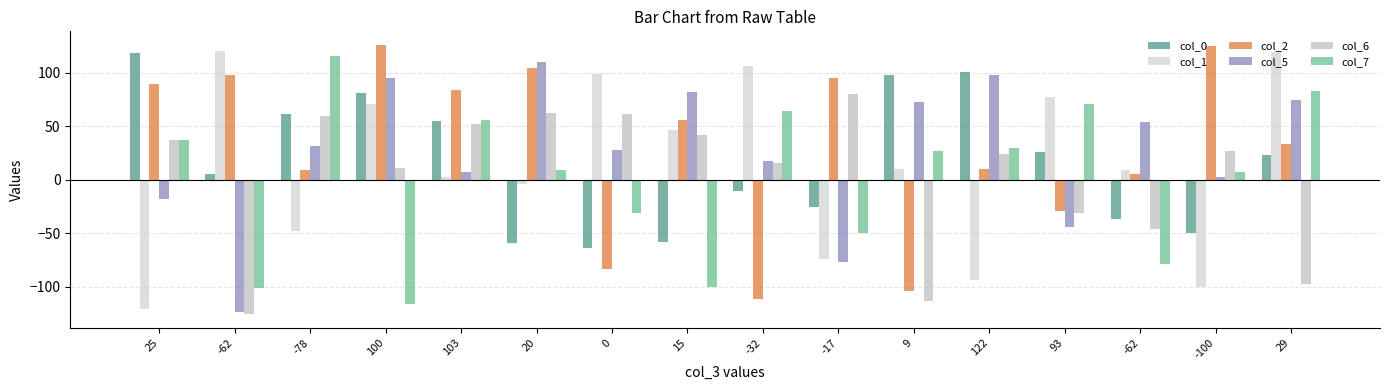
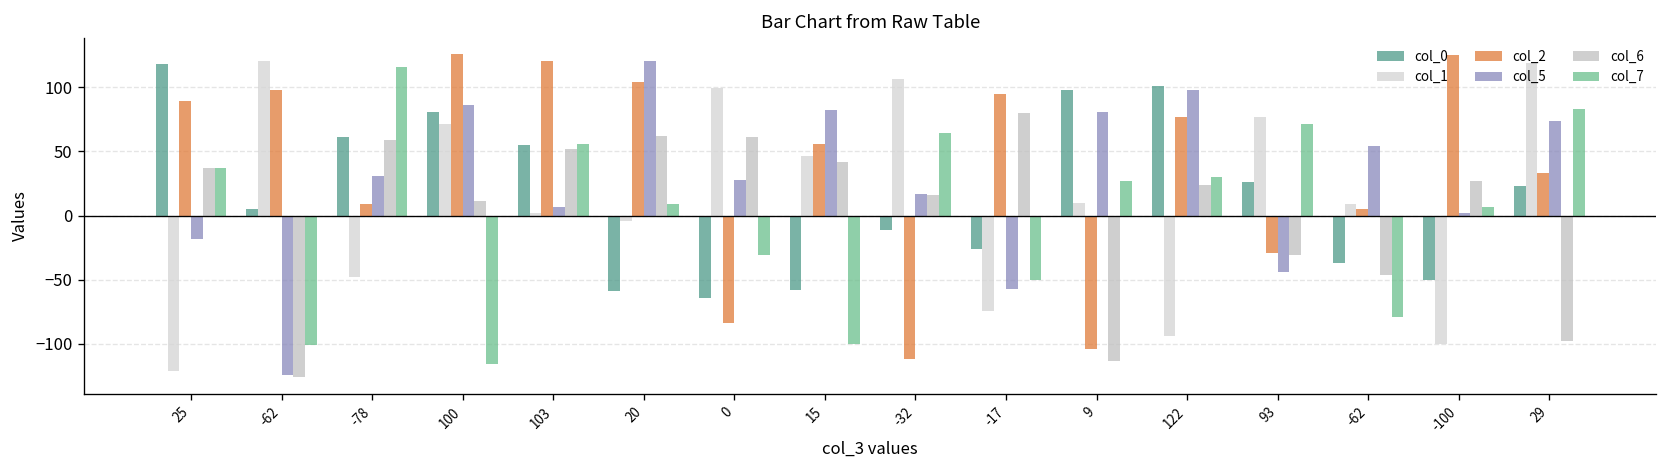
col_5, 100: 95 -> 86
col_2, 103: 84 -> 120
col_5, 20: 110 -> 120
col_5, -17: -77 -> -57
col_5, 9: 73 -> 81
col_2, 122: 10 -> 77
